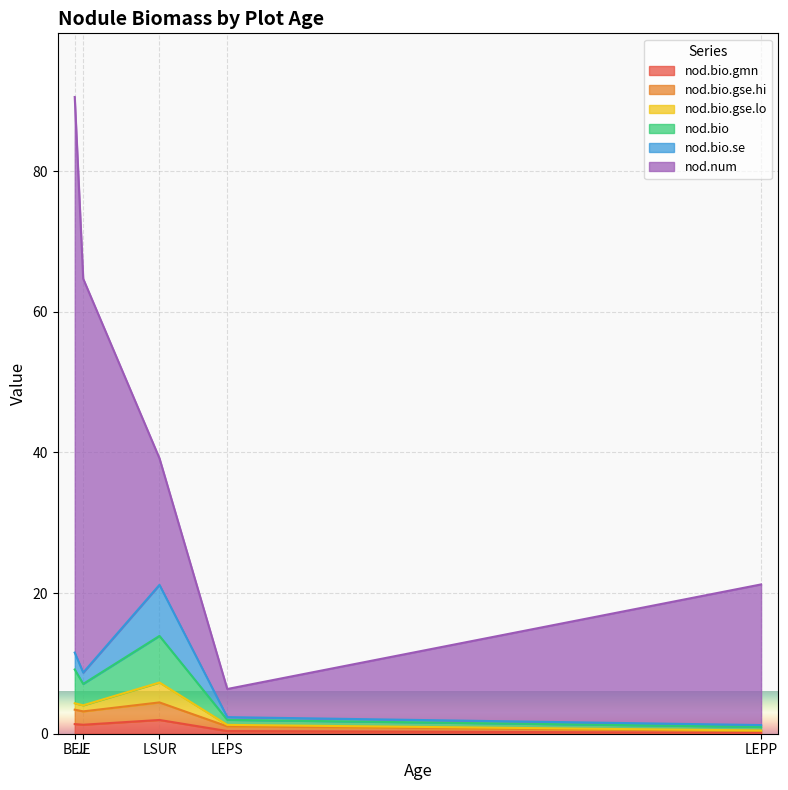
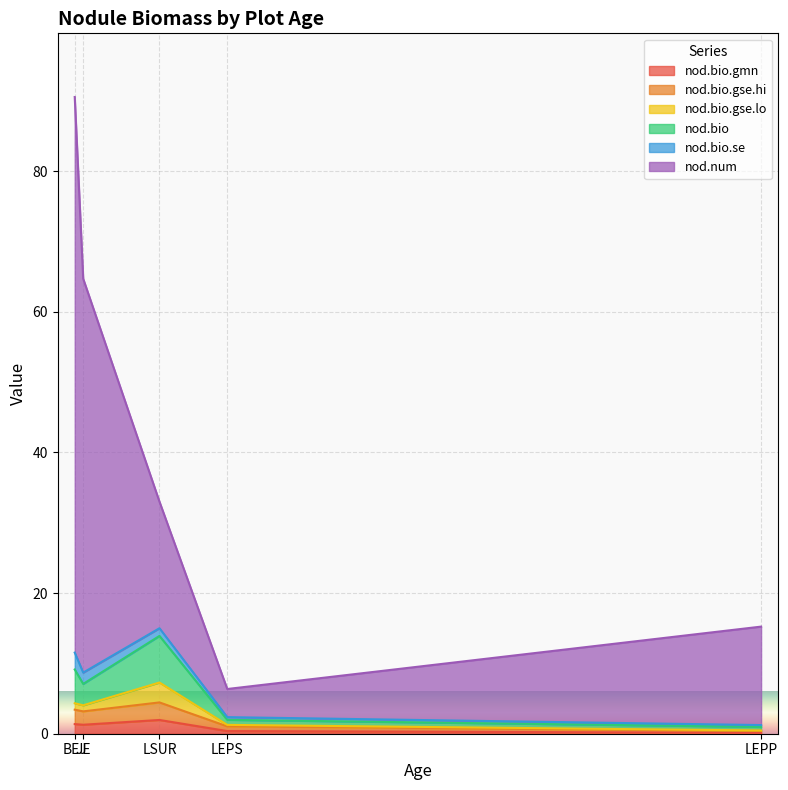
nod.bio.se, LSUR: 7 -> 1
nod.num, LEPP: 20 -> 14
